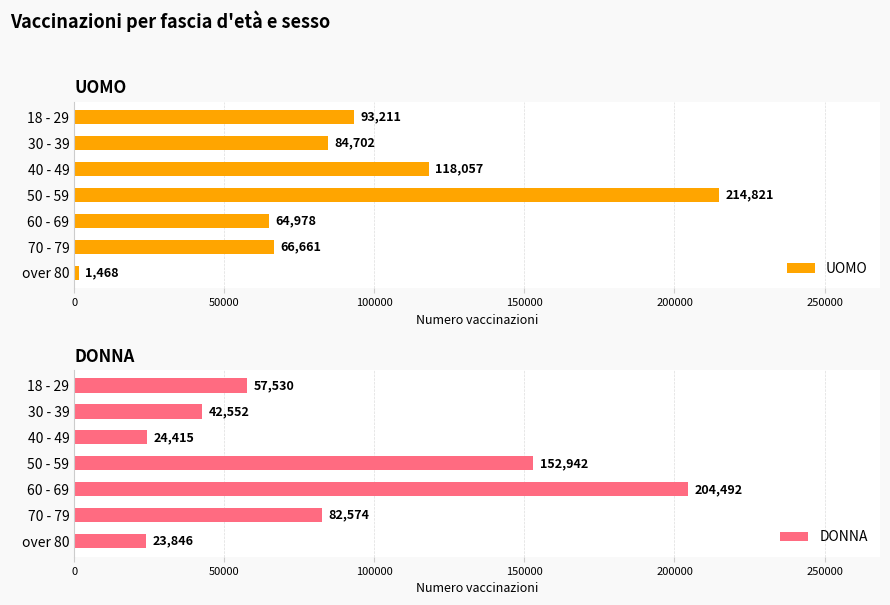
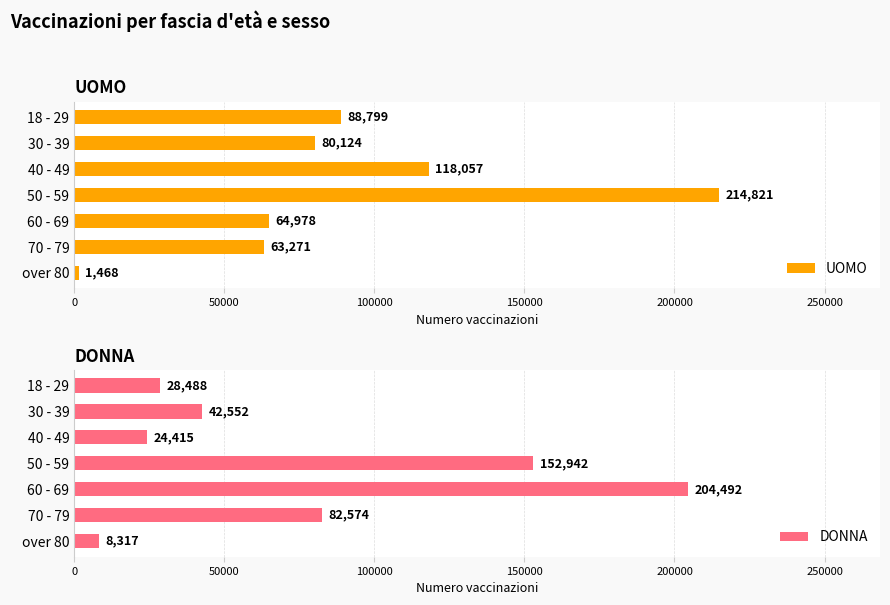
UOMO, 18 - 29: 93,211 -> 88,799
UOMO, 30 - 39: 84,702 -> 80,124
UOMO, 70 - 79: 66,661 -> 63,271
DONNA, 18 - 29: 57,530 -> 28,488
DONNA, over 80: 23,846 -> 8,317
